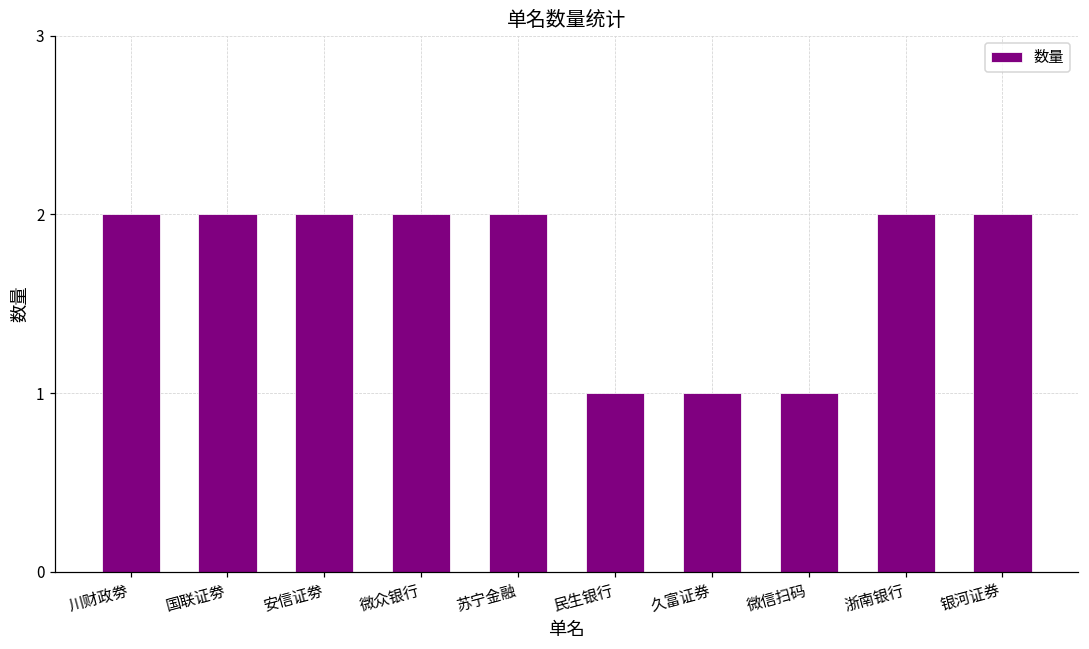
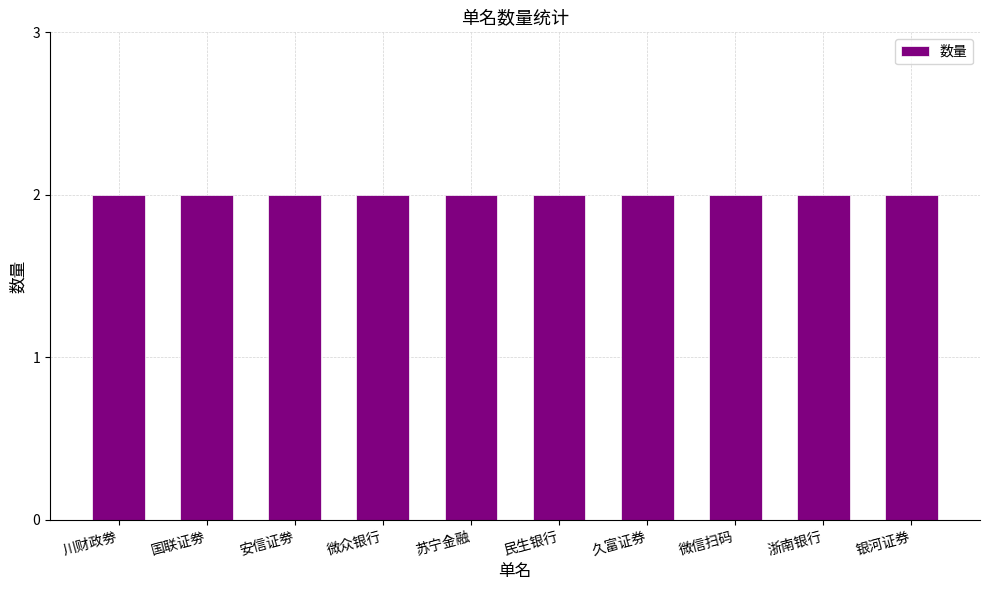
民生银行: 1 -> 2
久富证券: 1 -> 2
微信扫码: 1 -> 2
